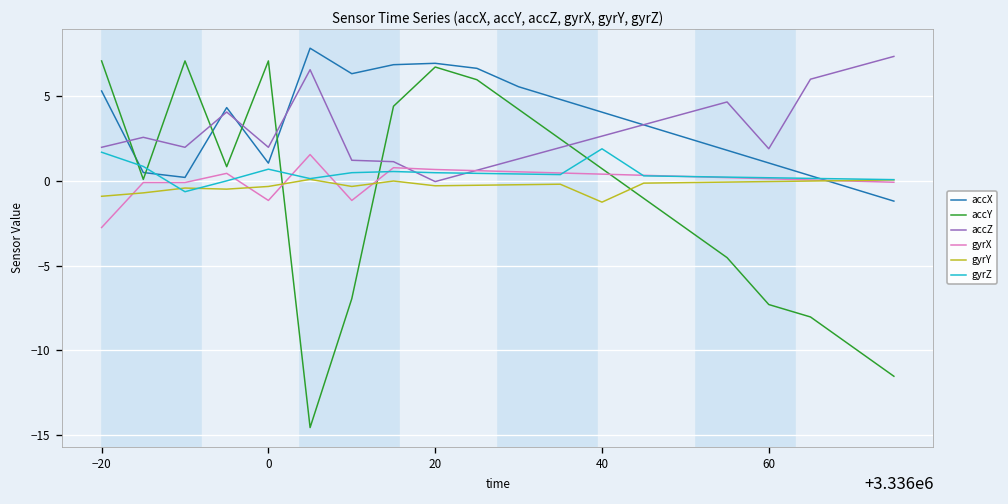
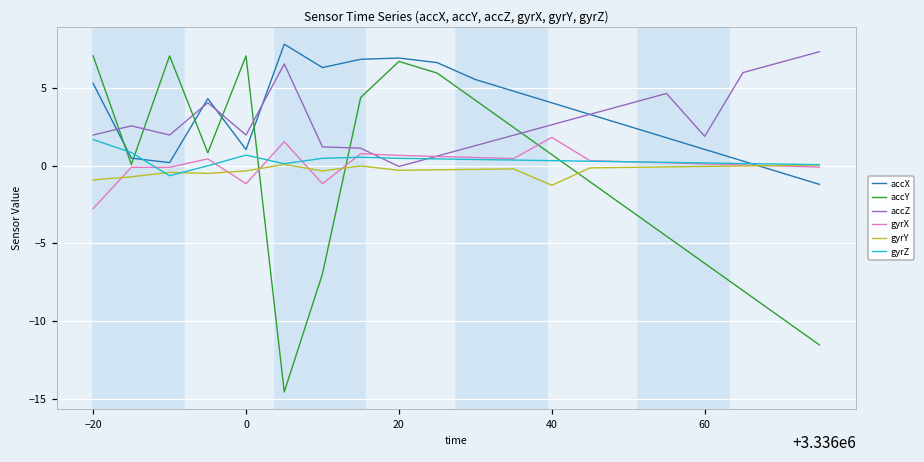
gyrX, 40: 0.4 -> 1.8
gyrZ, 40: 1.9 -> 0.3
accY, 60: -7.3 -> -6.3
